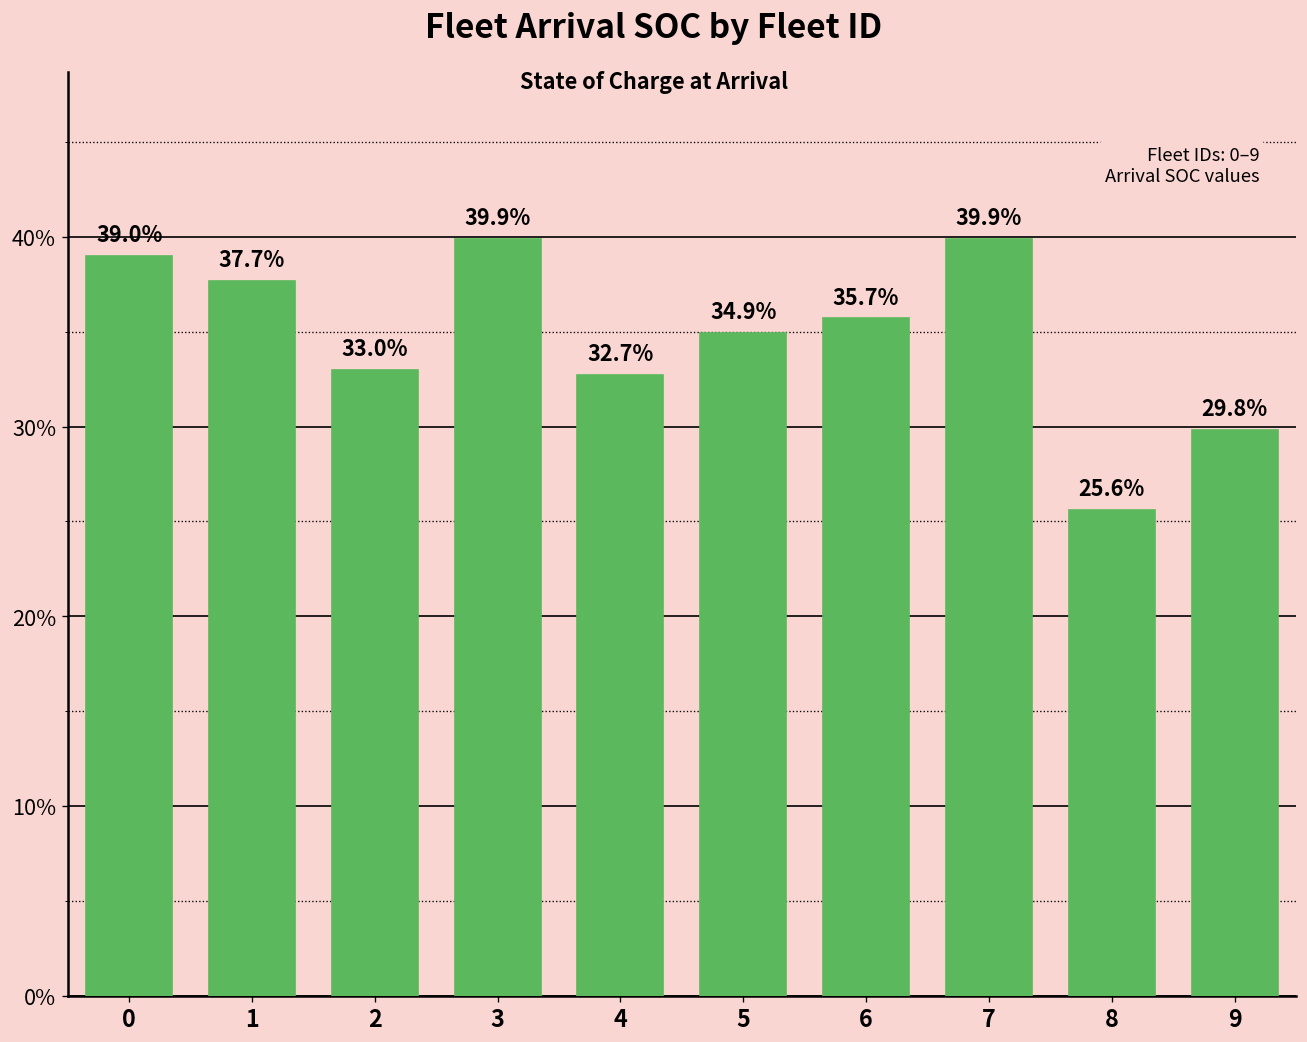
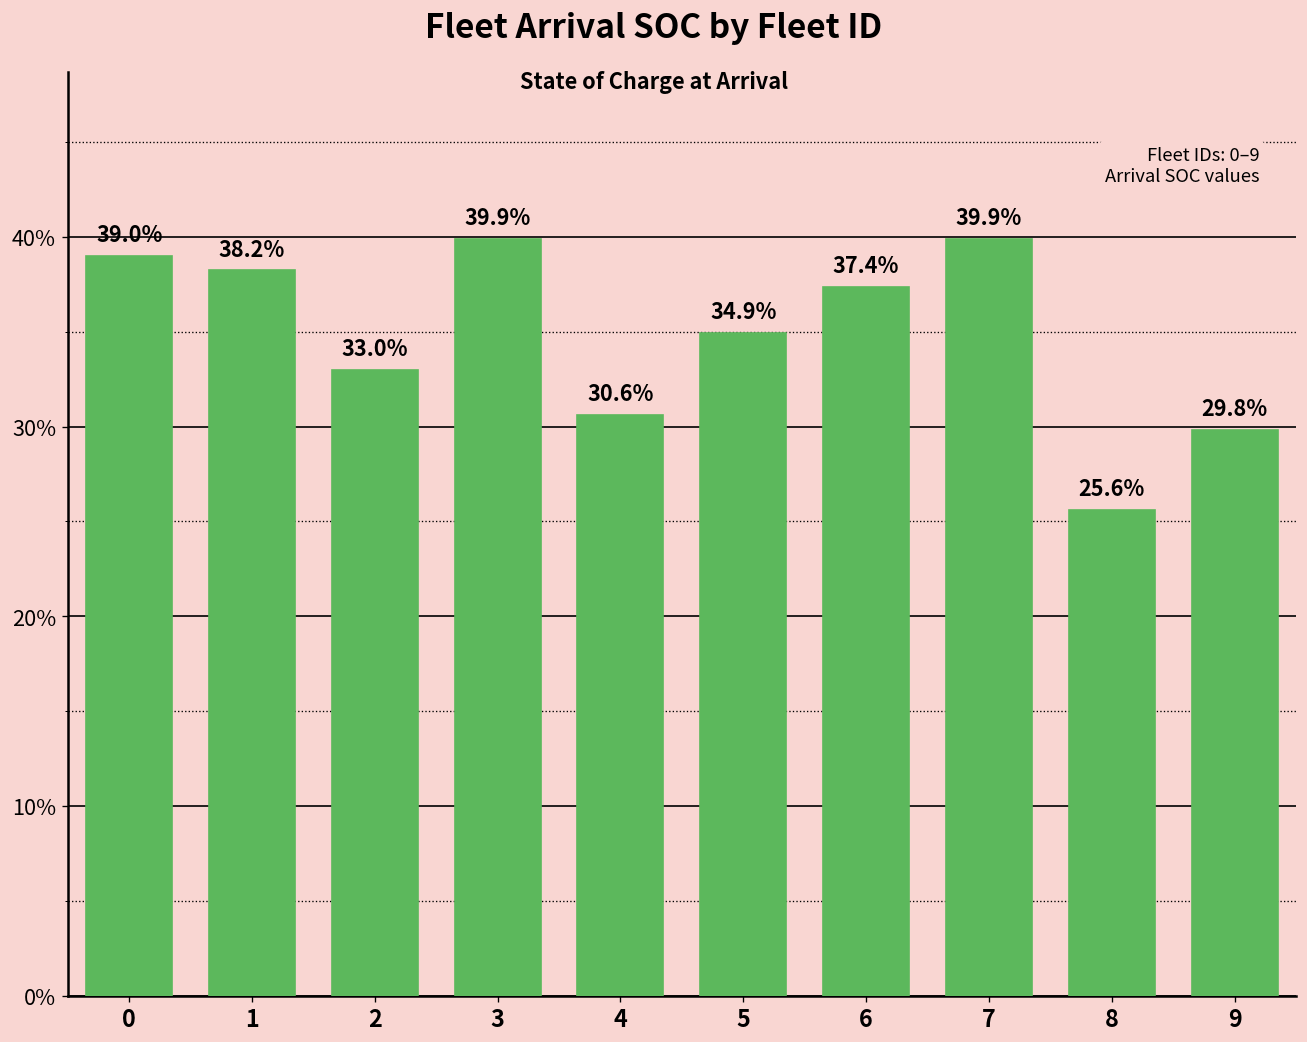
1: 37.7% -> 38.2%
4: 32.7% -> 30.6%
6: 35.7% -> 37.4%
